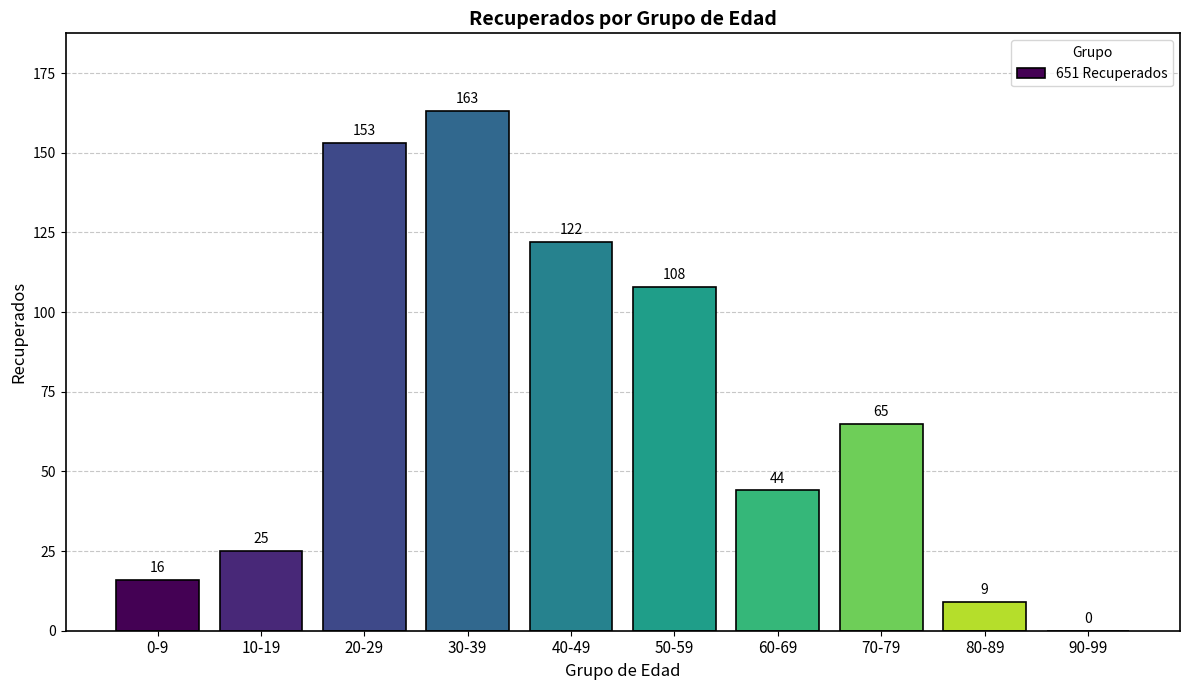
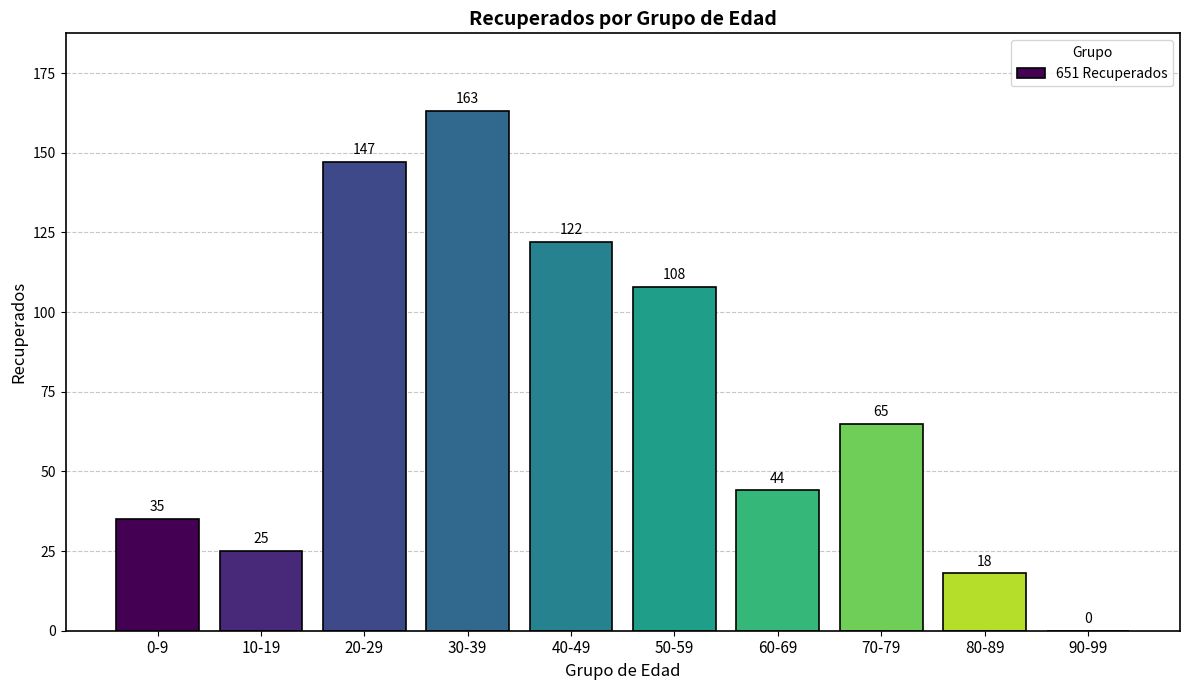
0-9: 16 -> 35
20-29: 153 -> 147
80-89: 9 -> 18
